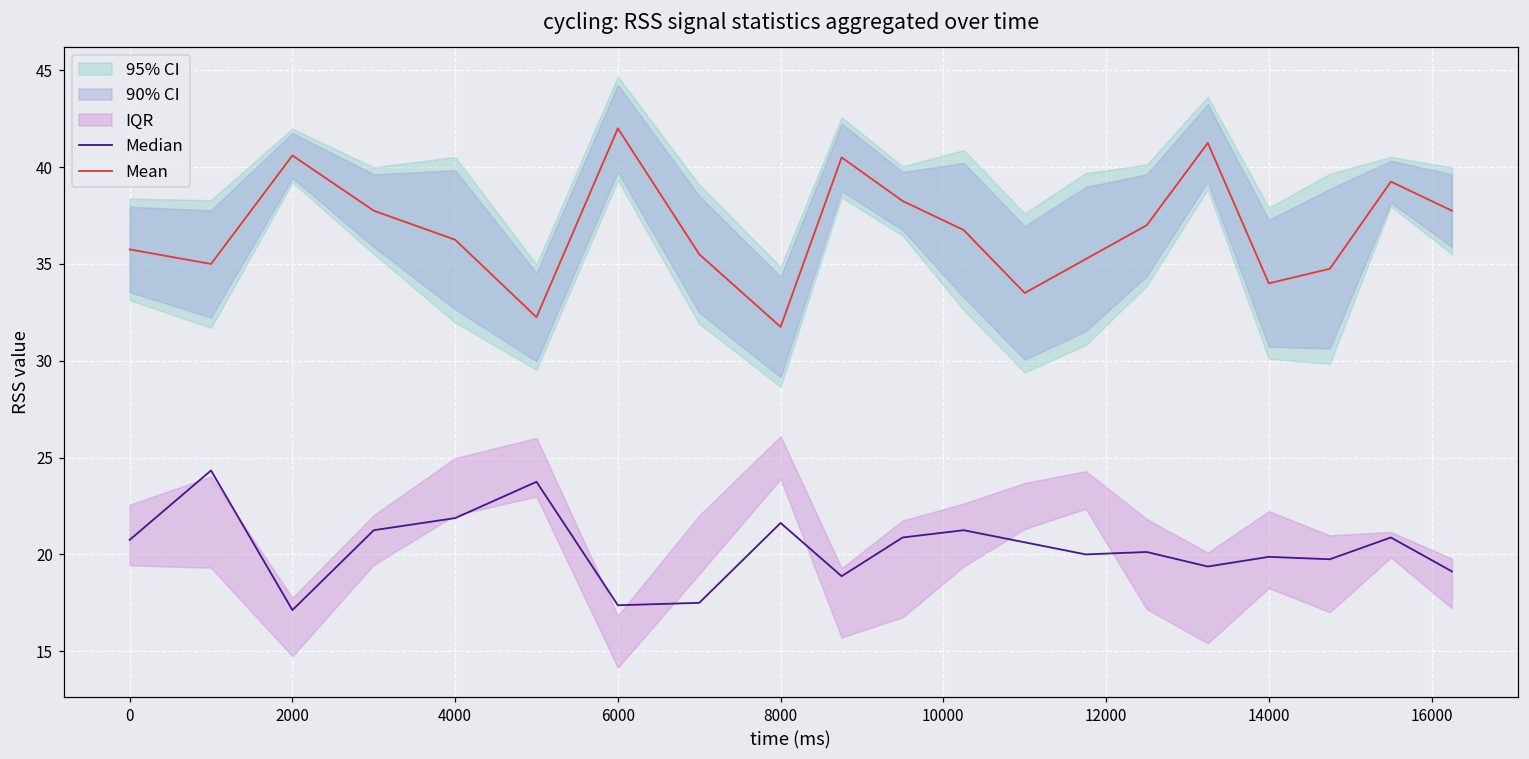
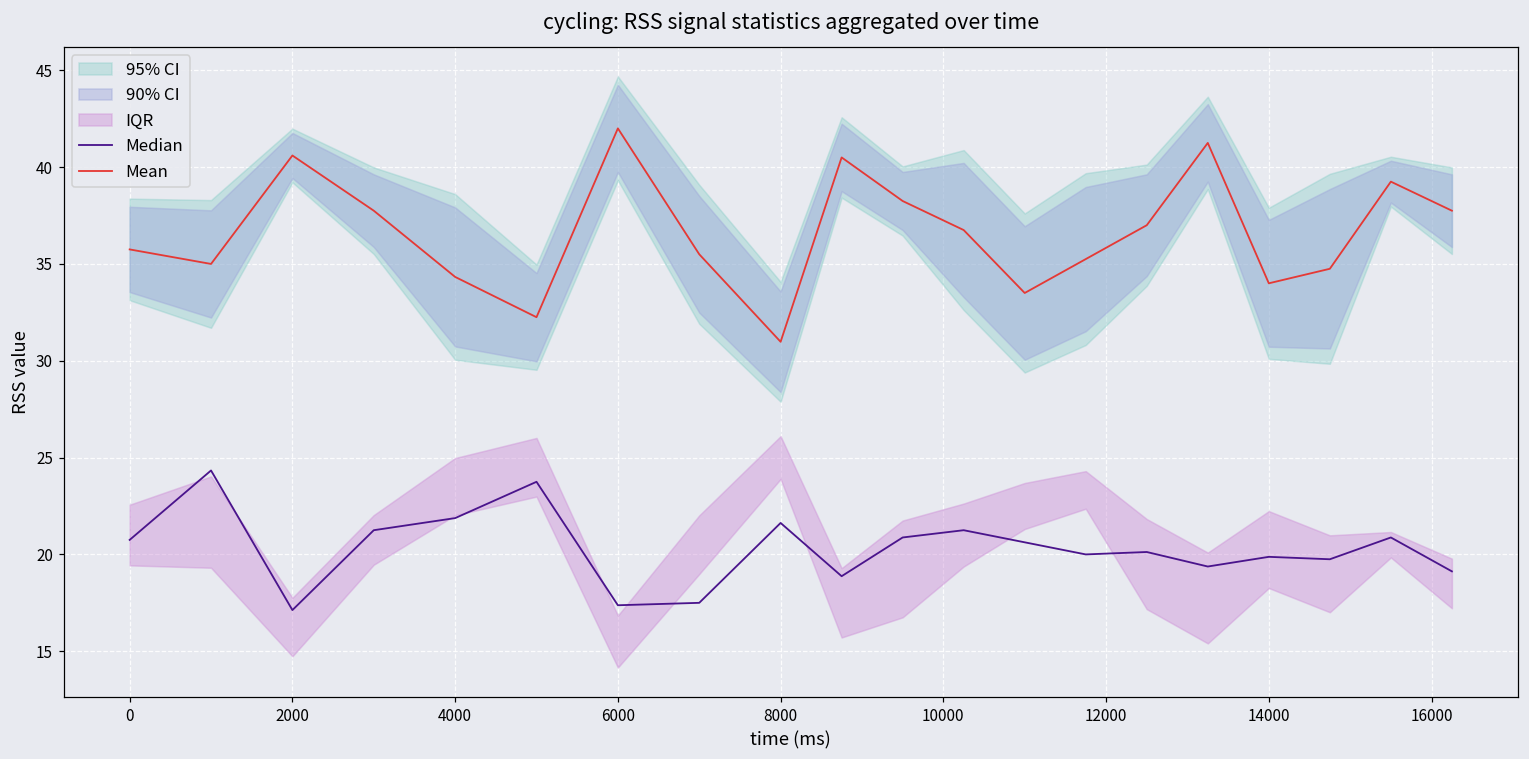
Mean, 4000: 36.3 -> 34.3
Mean, 8000: 31.8 -> 31.0
